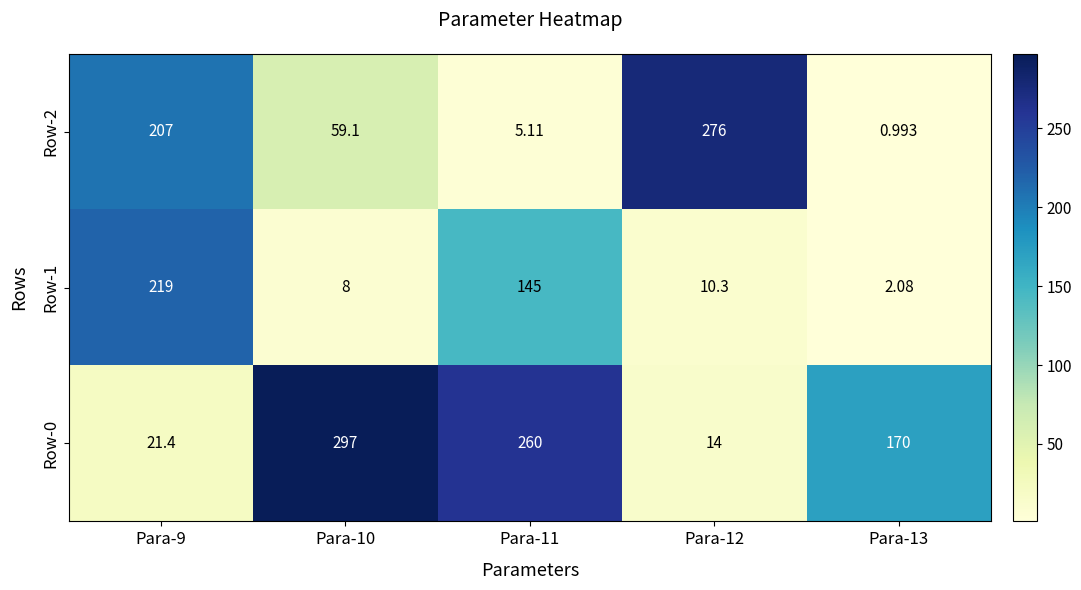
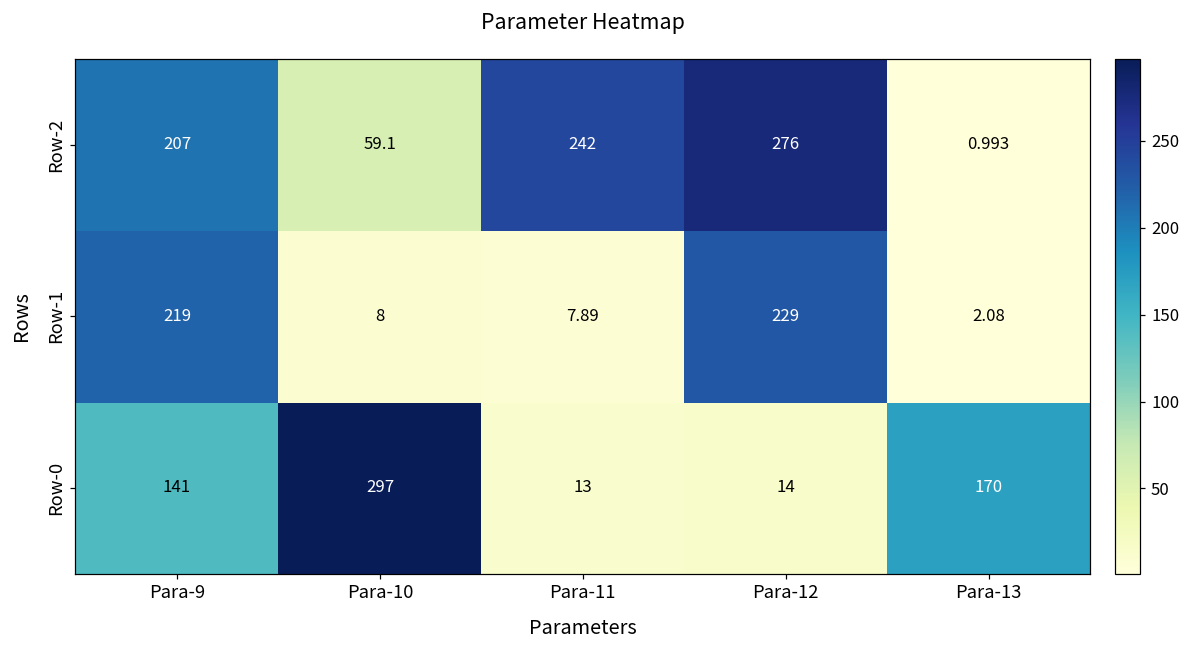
Row-2, Para-11: 5.11 -> 242
Row-1, Para-11: 145 -> 7.89
Row-1, Para-12: 10.3 -> 229
Row-0, Para-9: 21.4 -> 141
Row-0, Para-11: 260 -> 13
